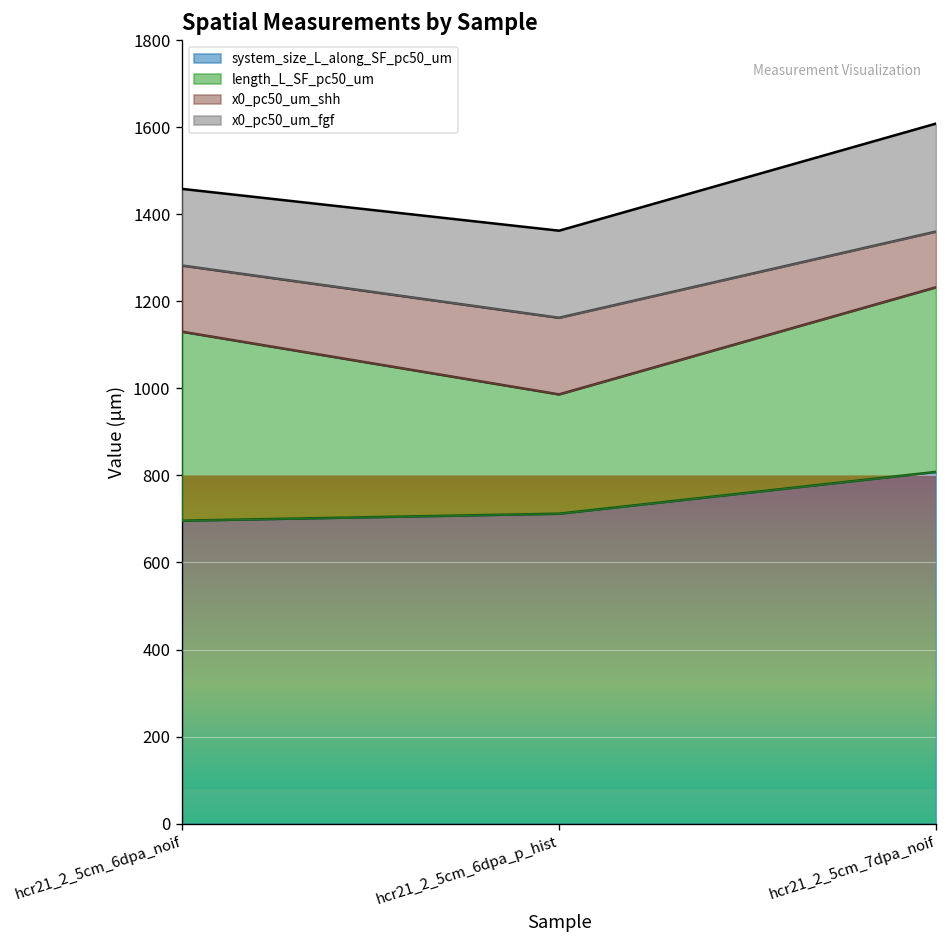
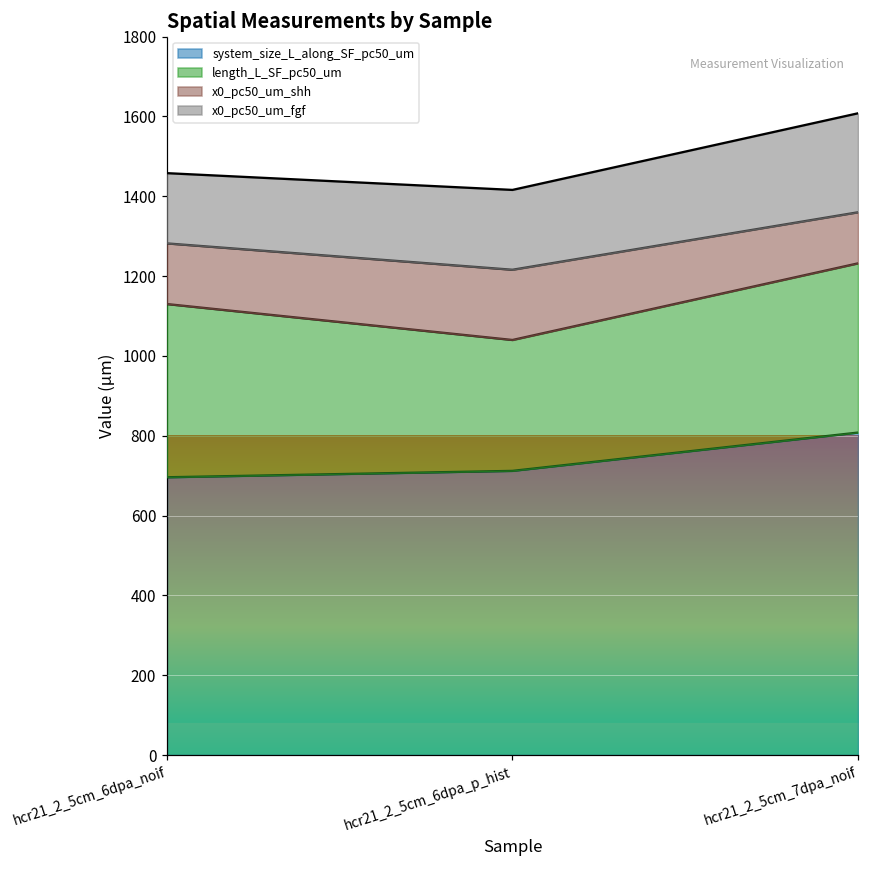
length_L_SF_pc50_um, hcr21_2_5cm_6dpa_p_hist: 270 -> 330
